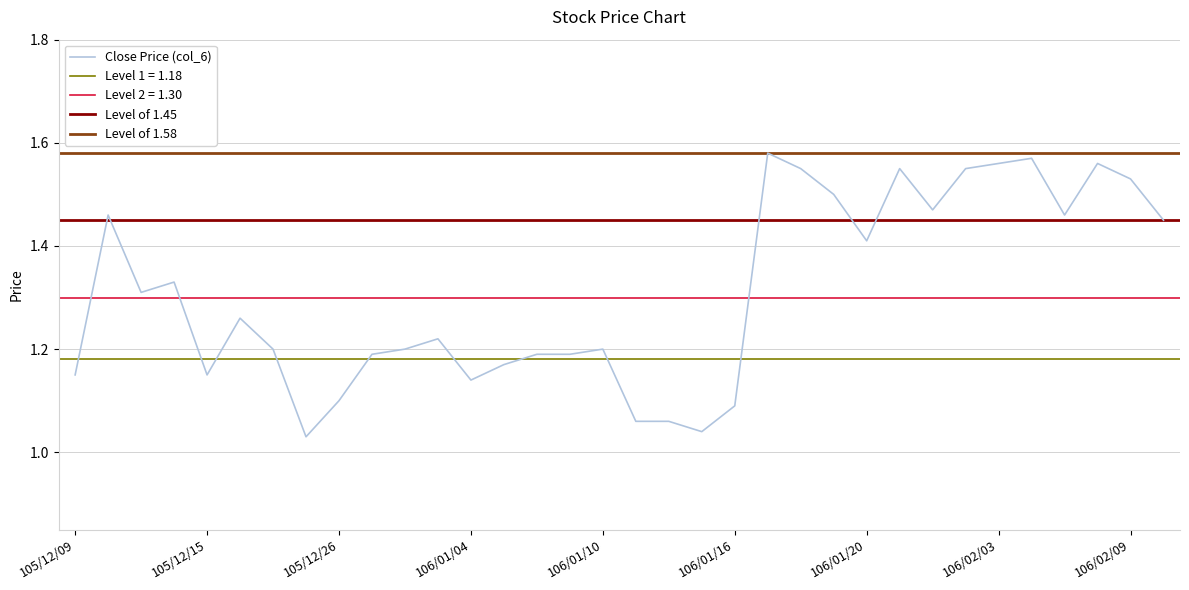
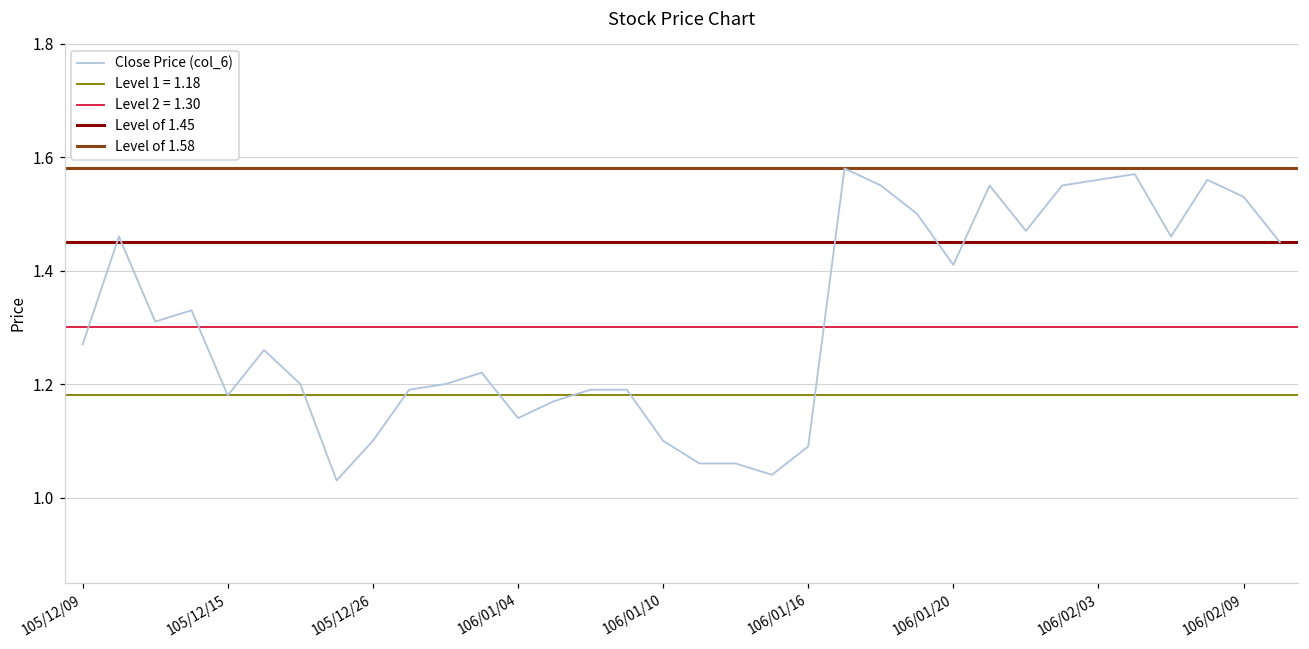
105/12/09: 1.15 -> 1.27
105/12/15: 1.15 -> 1.18
106/01/10: 1.2 -> 1.1
